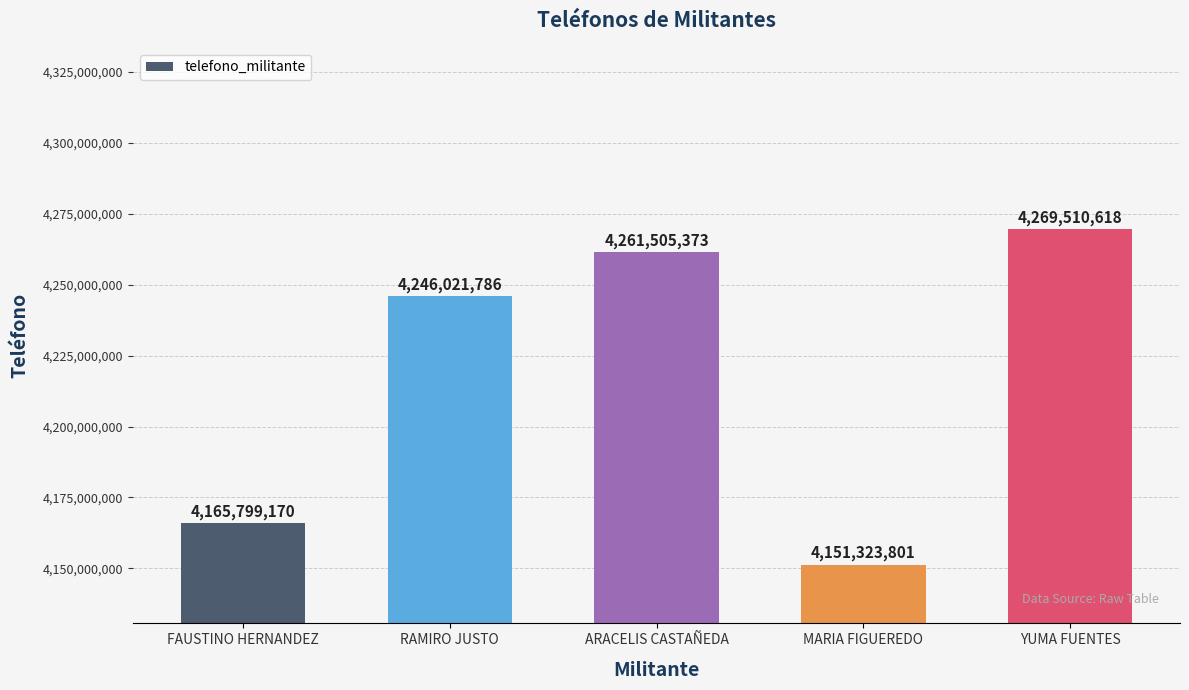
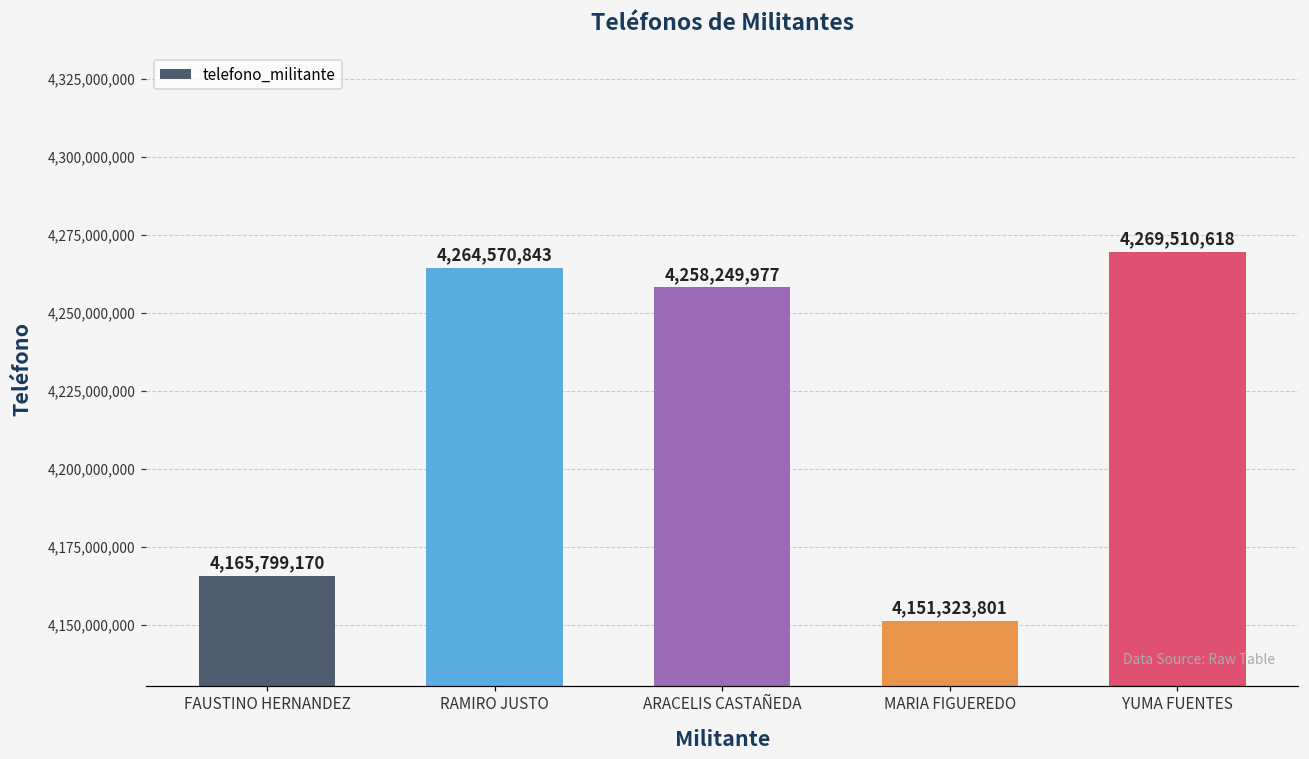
RAMIRO JUSTO: 4,246,021,786 -> 4,264,570,843
ARACELIS CASTAÑEDA: 4,261,505,373 -> 4,258,249,977
